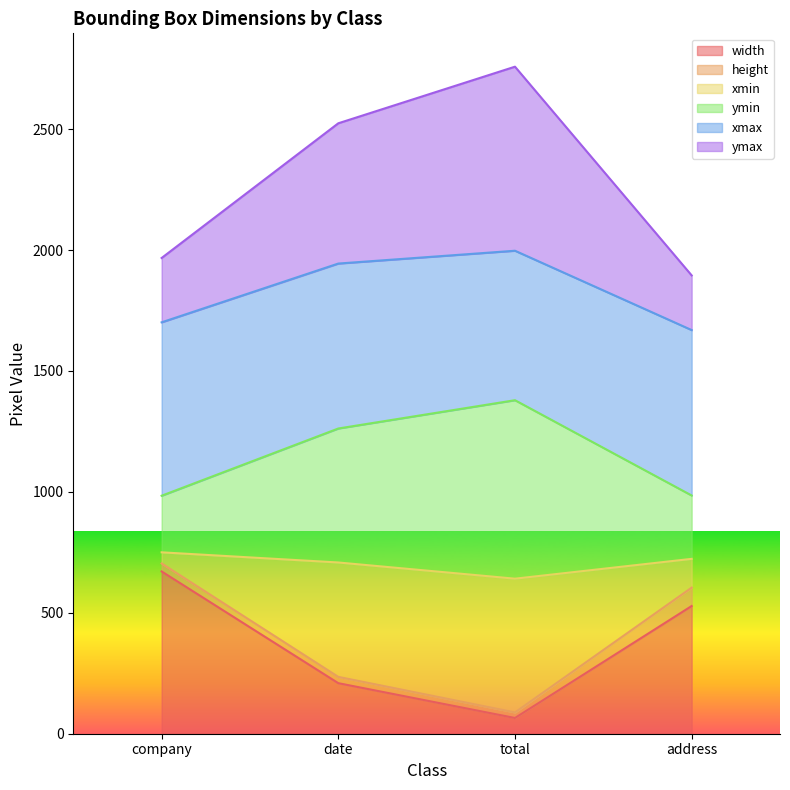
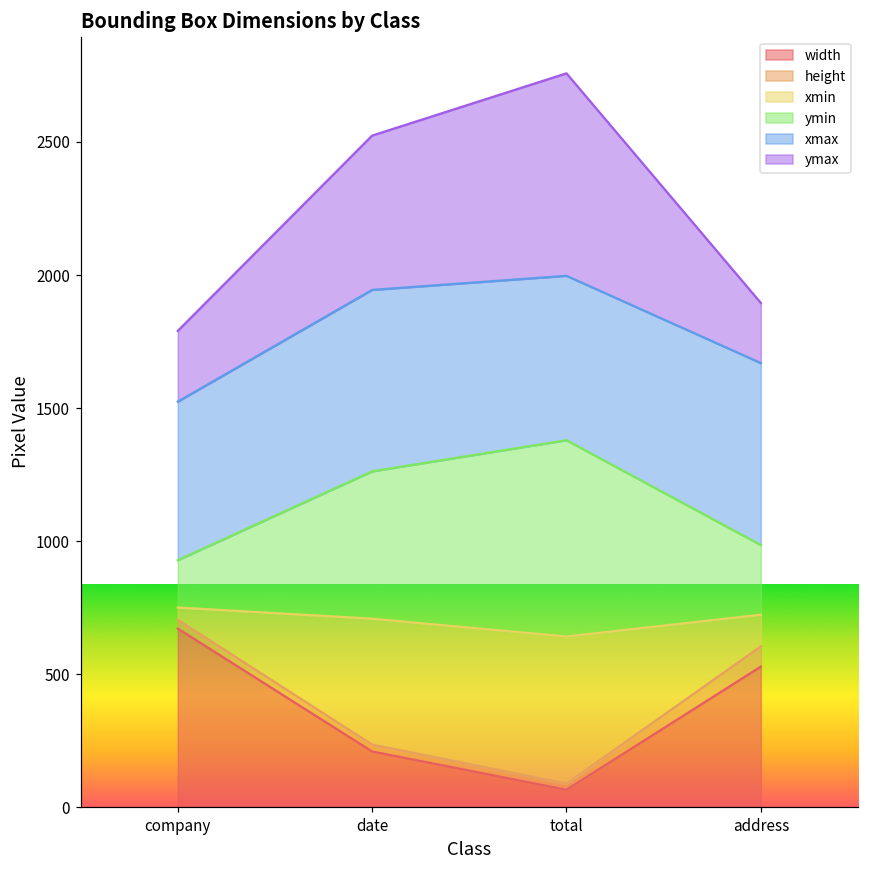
ymin, company: 230 -> 180
xmax, company: 720 -> 600
